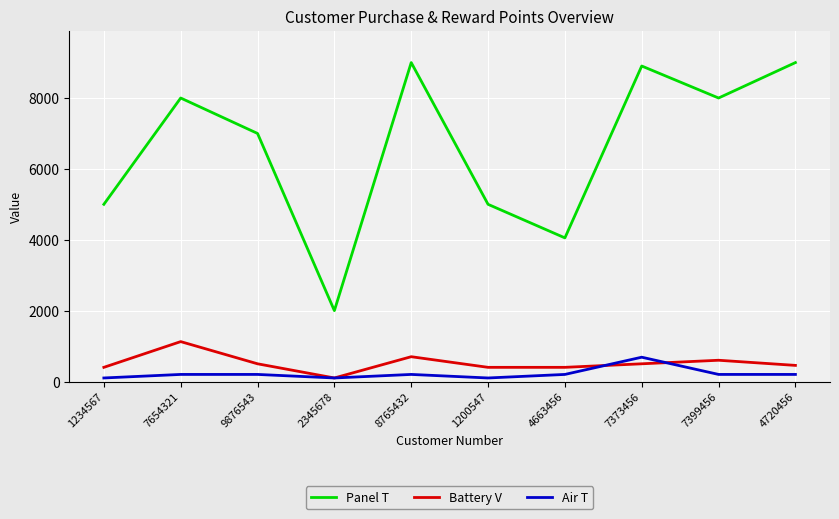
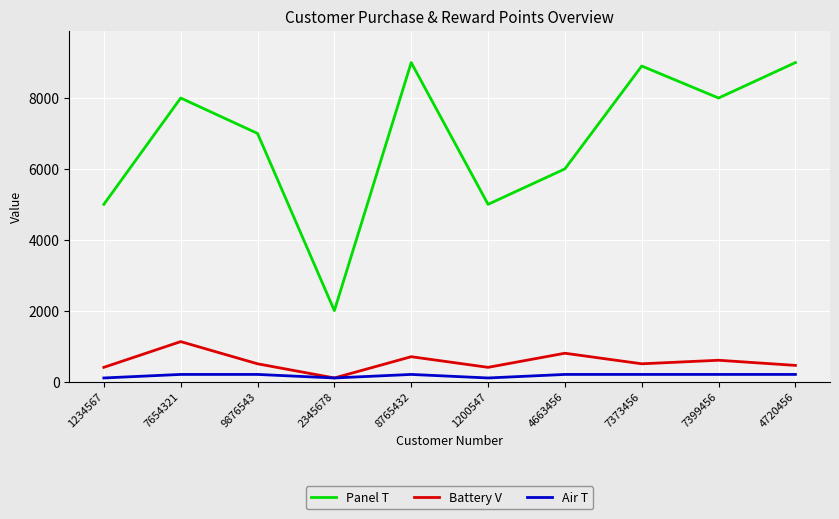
Panel T, 4663456: 4100 -> 6000
Battery V, 4663456: 400 -> 800
Air T, 7373456: 700 -> 200
